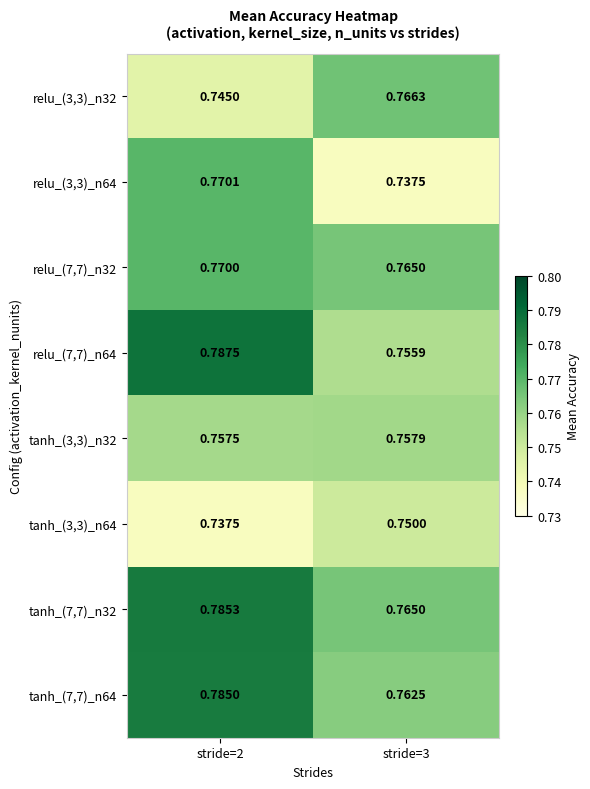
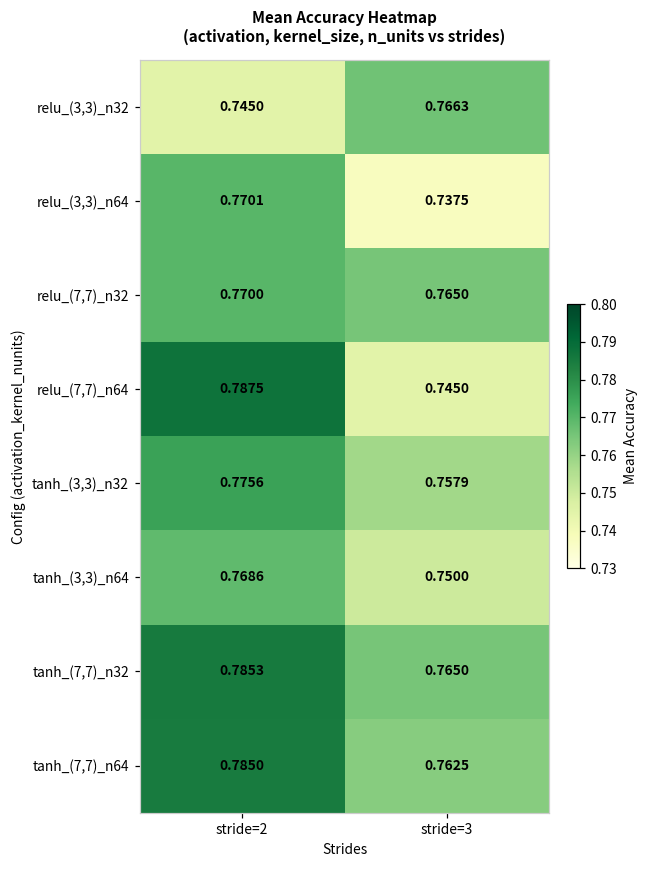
relu_(7,7)_n64, stride=3: 0.7559 -> 0.7450
tanh_(3,3)_n32, stride=2: 0.7575 -> 0.7756
tanh_(3,3)_n64, stride=2: 0.7375 -> 0.7686
